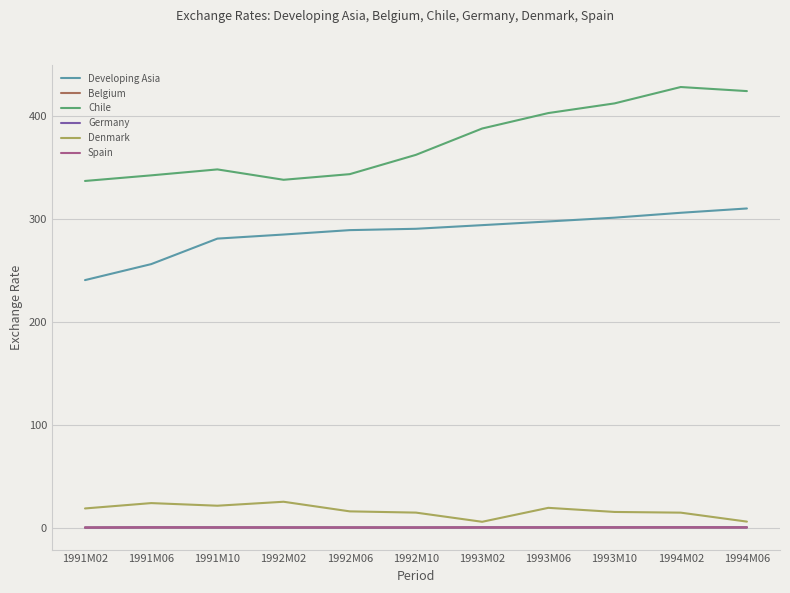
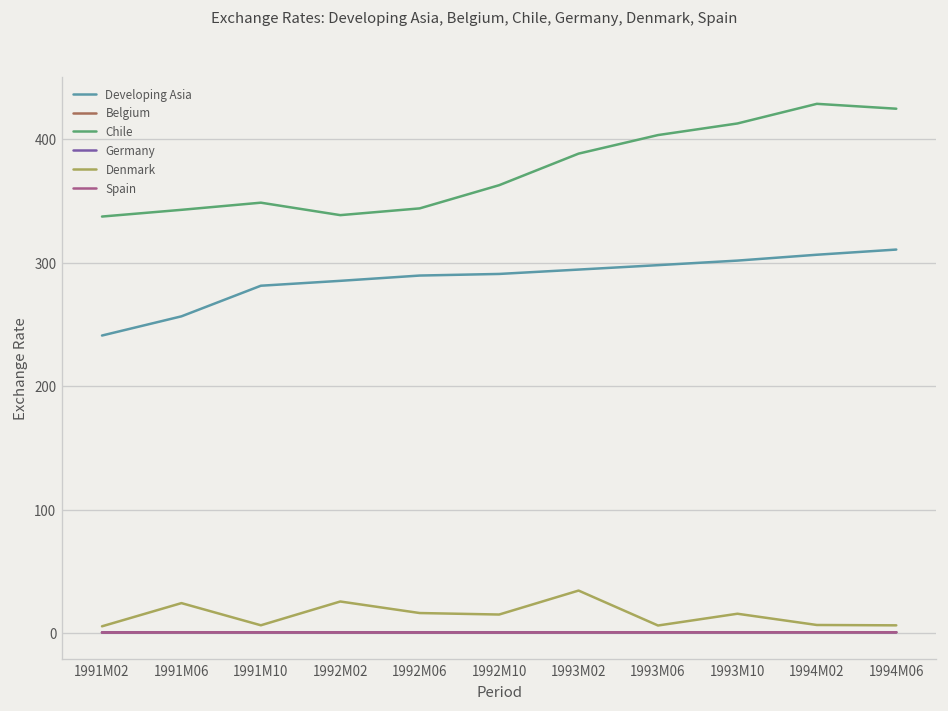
Denmark, 1991M02: 19 -> 6
Denmark, 1991M10: 22 -> 7
Denmark, 1993M02: 6 -> 35
Denmark, 1993M06: 20 -> 6
Denmark, 1994M02: 15 -> 7
